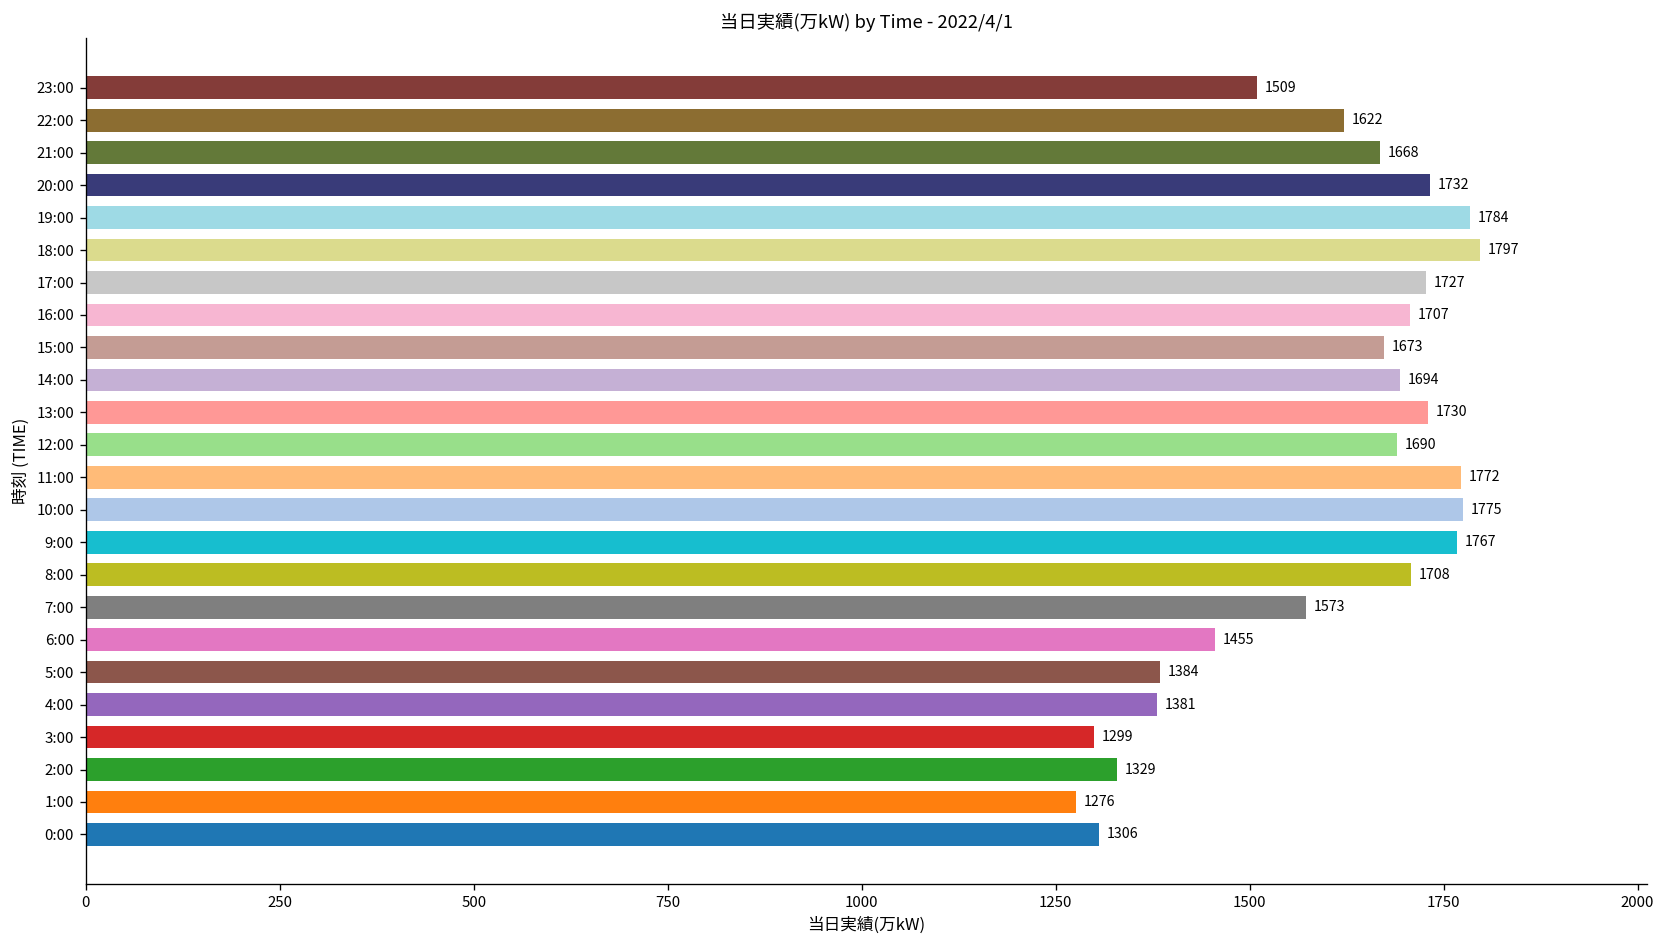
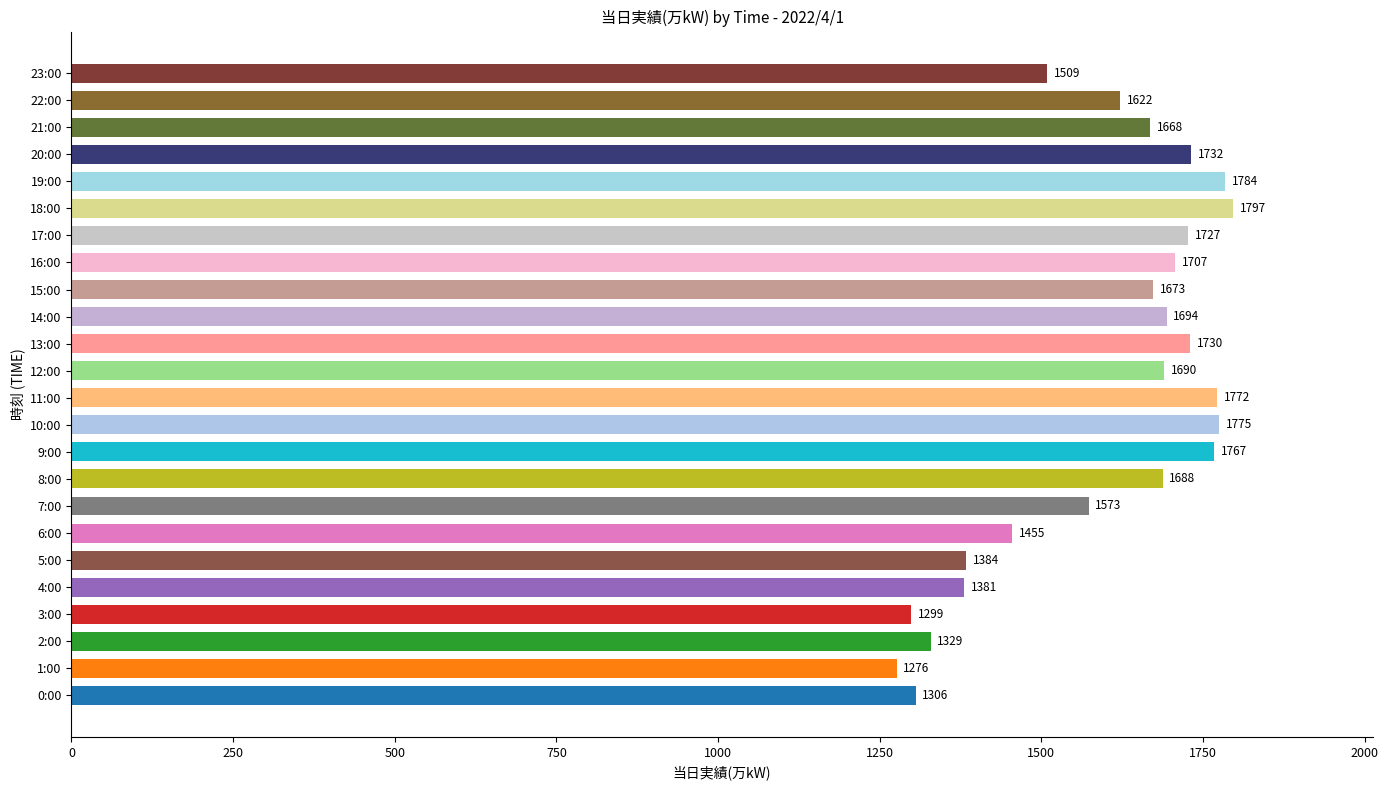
8:00: 1708 -> 1688
